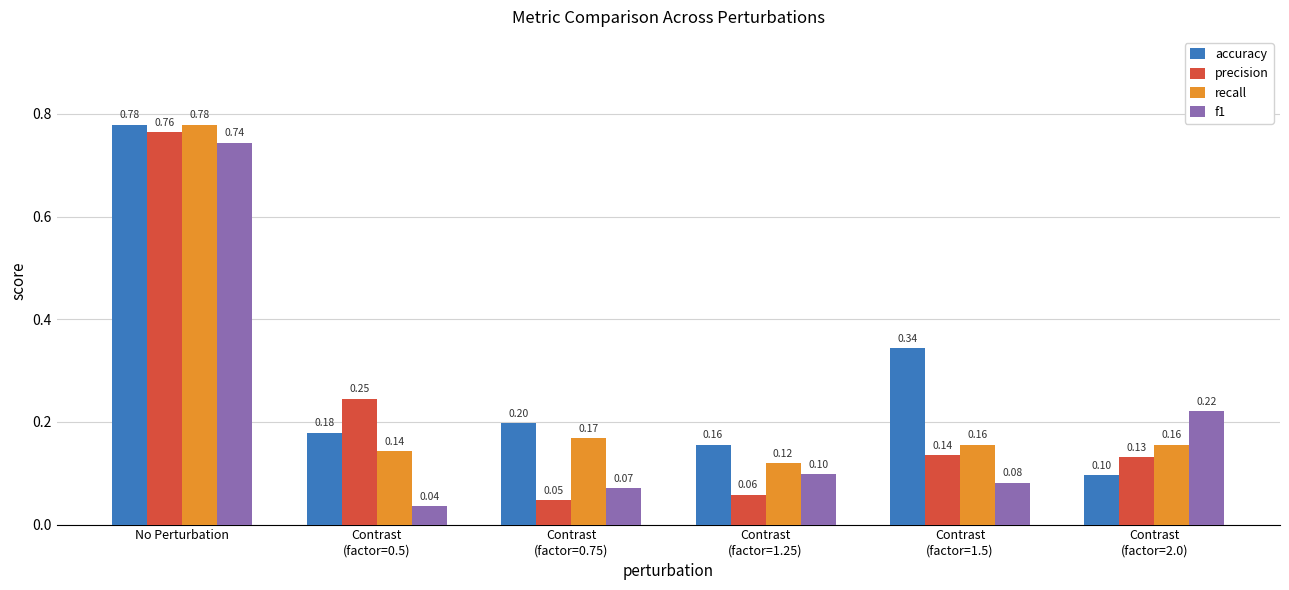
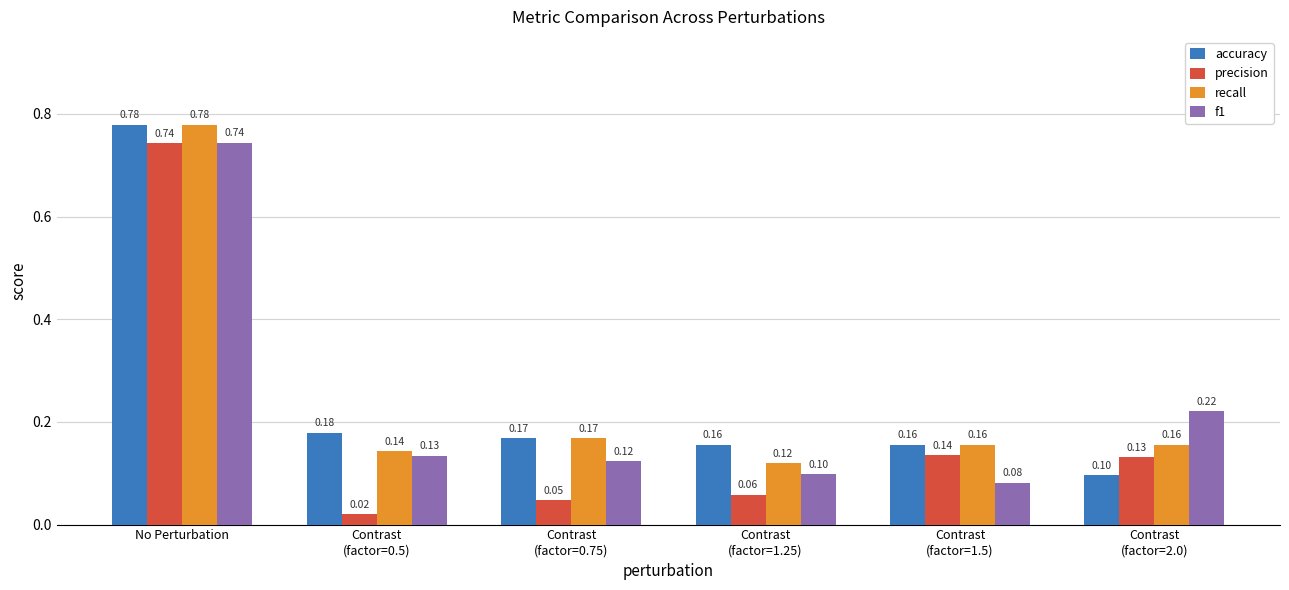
precision, No Perturbation: 0.76 -> 0.74
precision, Contrast (factor=0.5): 0.25 -> 0.02
f1, Contrast (factor=0.5): 0.04 -> 0.13
accuracy, Contrast (factor=0.75): 0.20 -> 0.17
f1, Contrast (factor=0.75): 0.07 -> 0.12
accuracy, Contrast (factor=1.5): 0.34 -> 0.16
